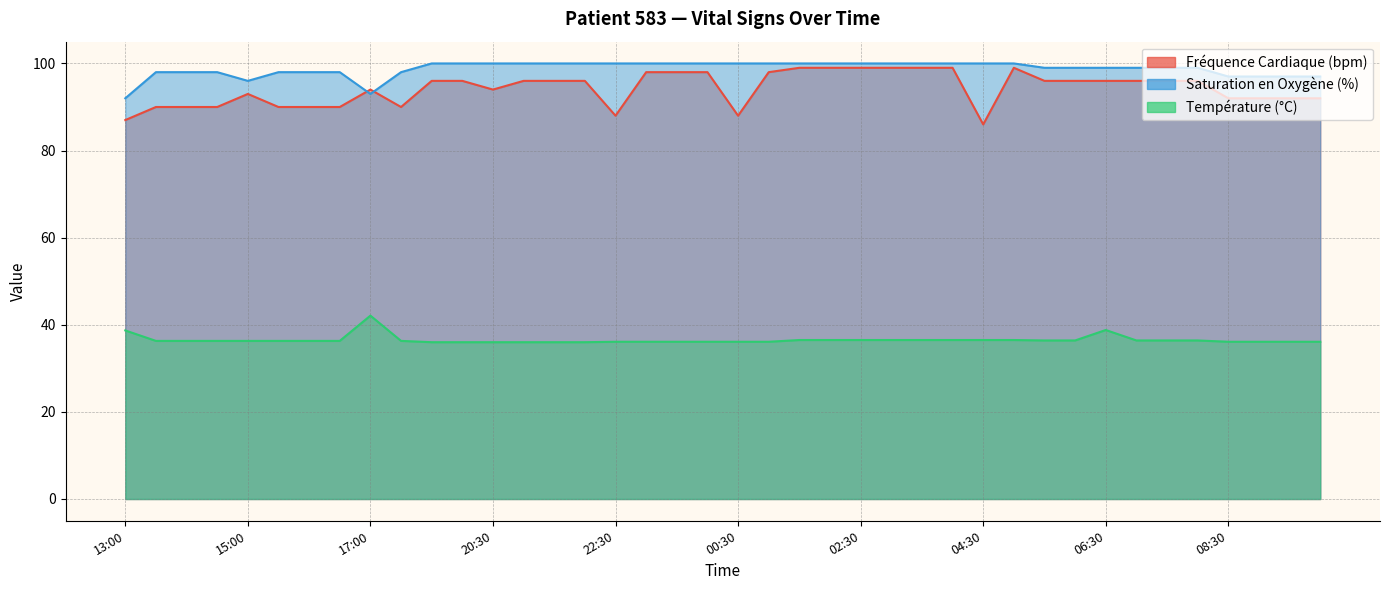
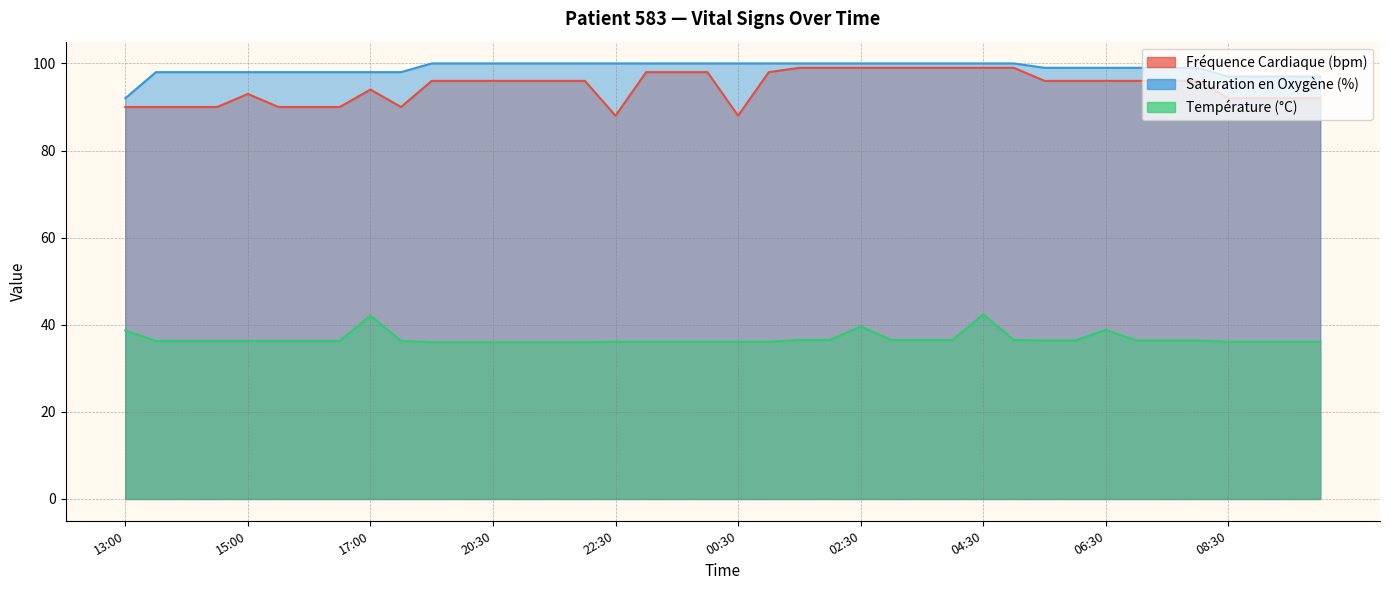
Fréquence Cardiaque (bpm), 13:00: 87 -> 90
Saturation en Oxygène (%), 15:00: 96 -> 98
Saturation en Oxygène (%), 17:00: 93 -> 98
Fréquence Cardiaque (bpm), 20:30: 94 -> 96
Température (°C), 02:30: 37 -> 40
Fréquence Cardiaque (bpm), 04:30: 86 -> 99
Température (°C), 04:30: 37 -> 42
